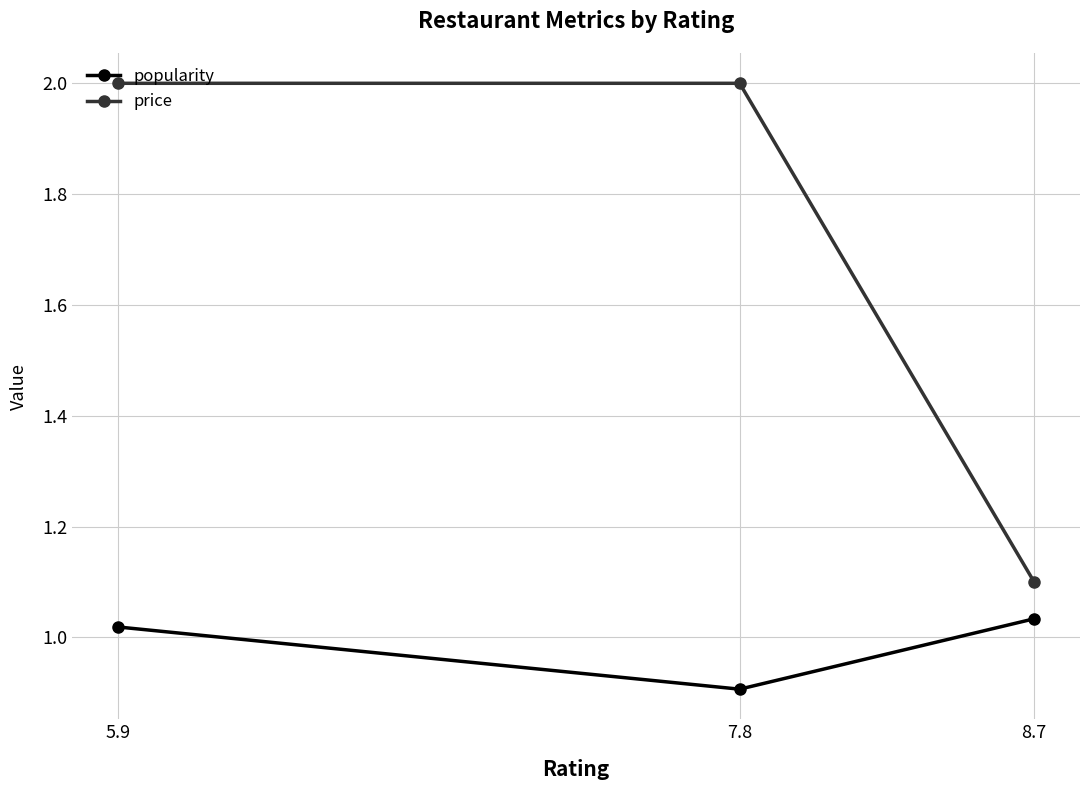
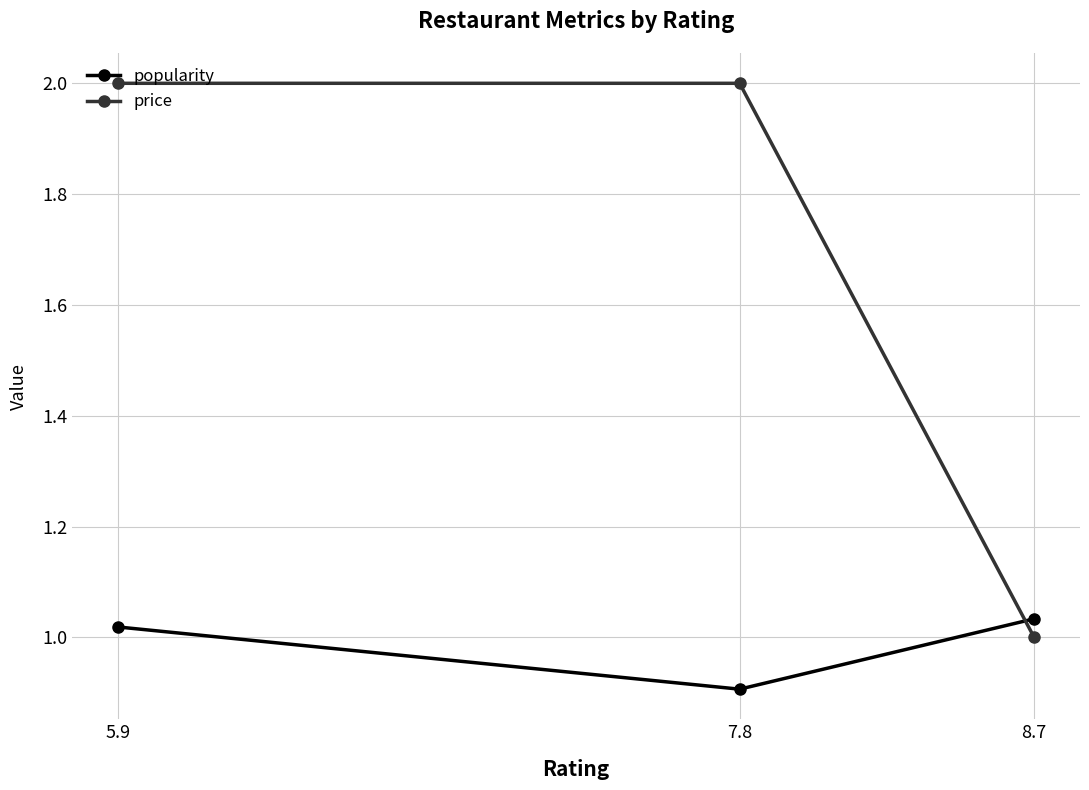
price, 8.7: 1.1 -> 1.0
